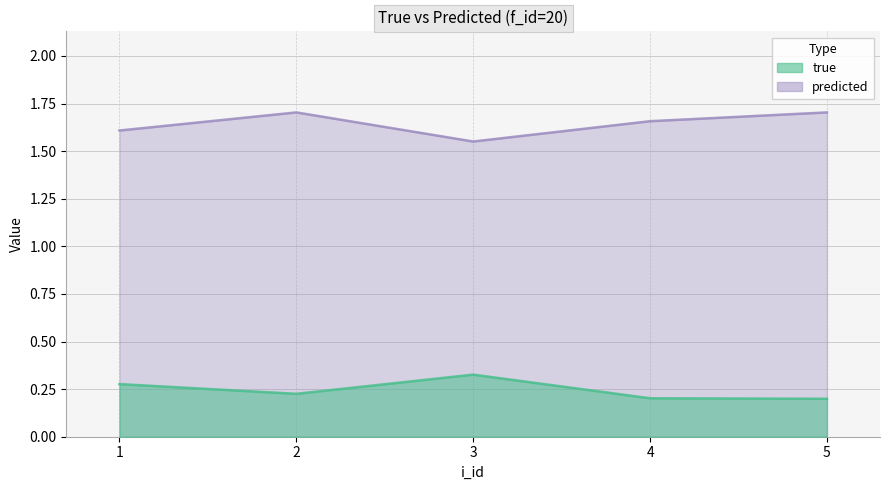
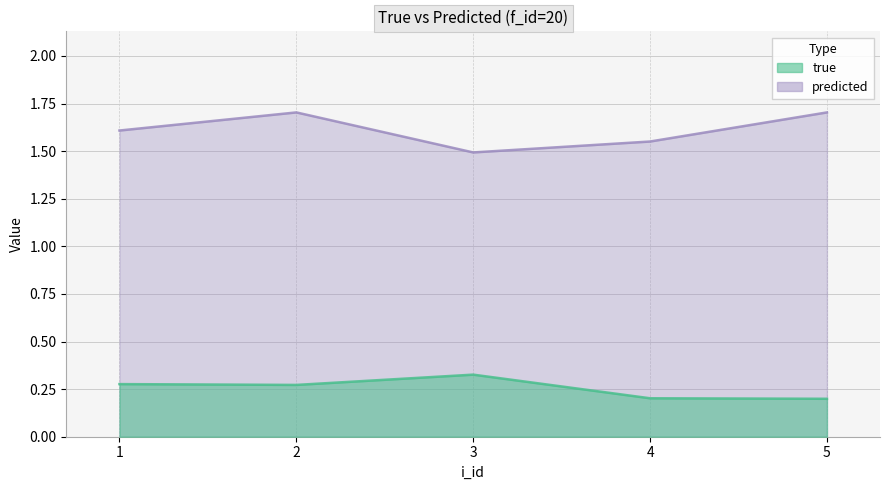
true, 2: 0.23 -> 0.27
predicted, 3: 1.55 -> 1.49
predicted, 4: 1.66 -> 1.55
